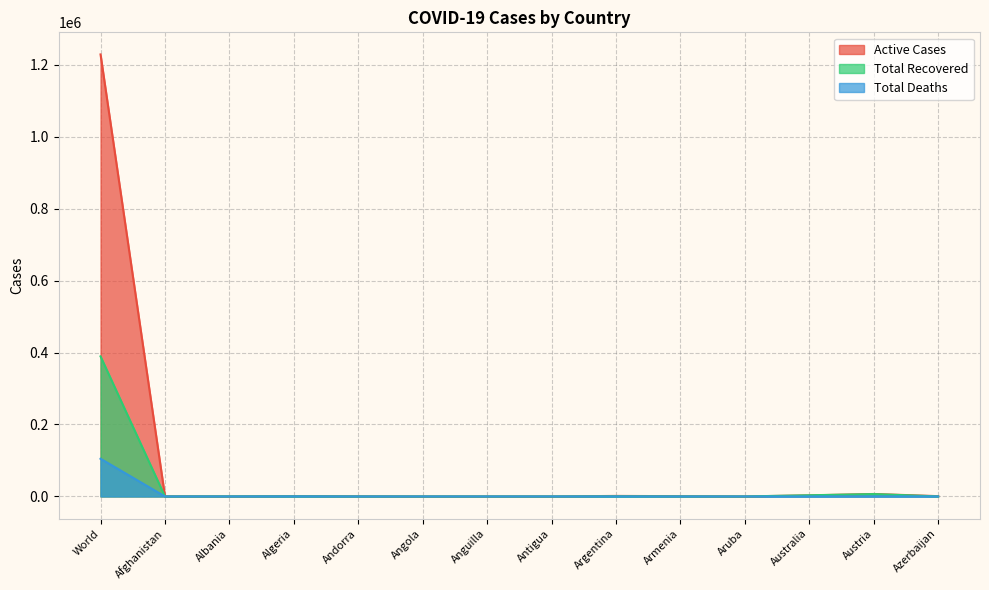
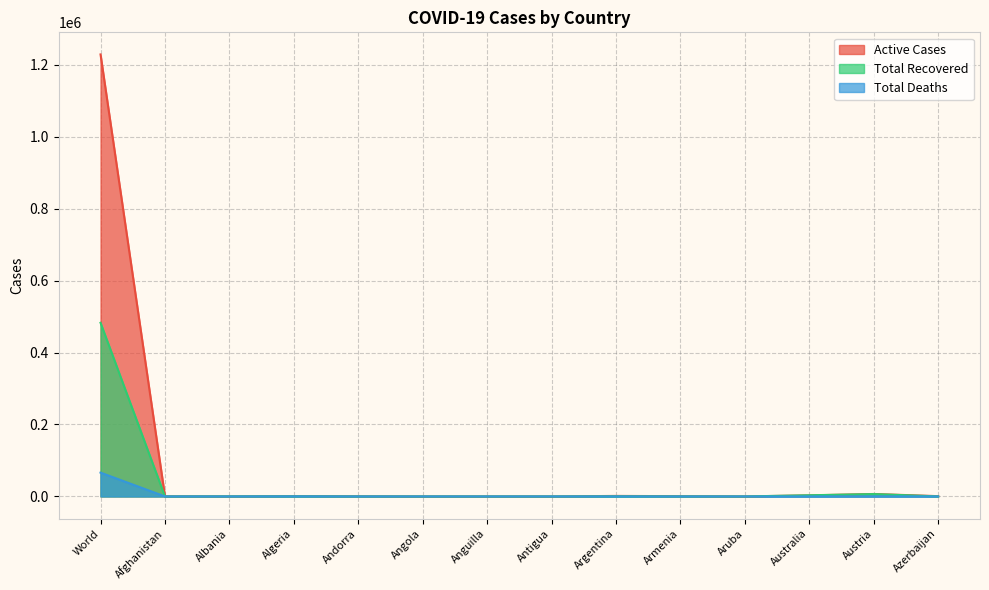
Total Recovered, World: 390000 -> 480000
Total Deaths, World: 100000 -> 70000
